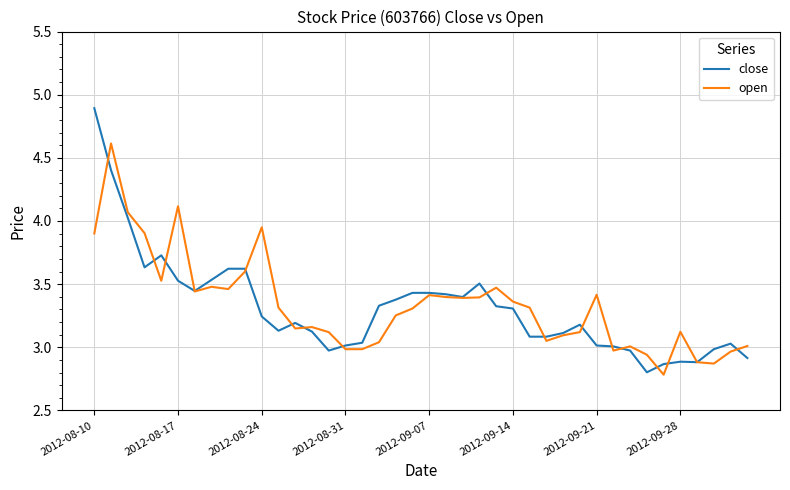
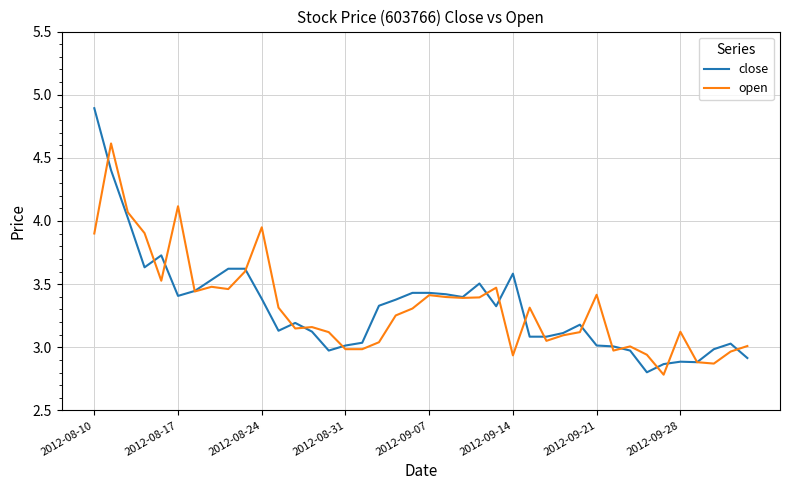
close, 2012-08-17: 3.53 -> 3.41
close, 2012-08-24: 3.24 -> 3.38
close, 2012-09-14: 3.31 -> 3.58
open, 2012-09-14: 3.36 -> 2.94
